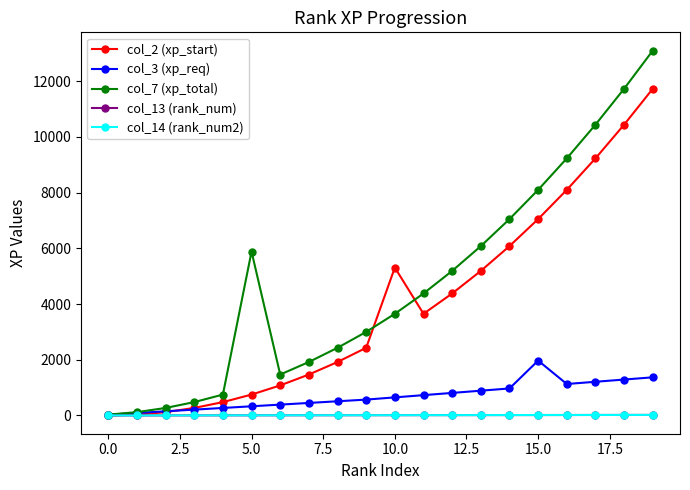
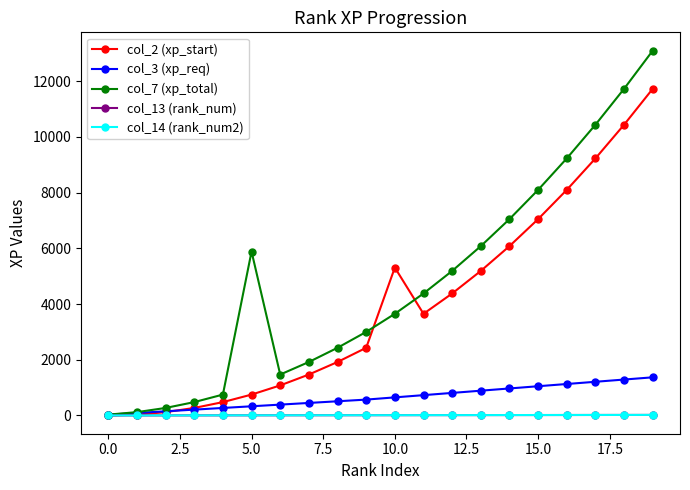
col_3 (xp_req), 15.0: 2000 -> 1100
